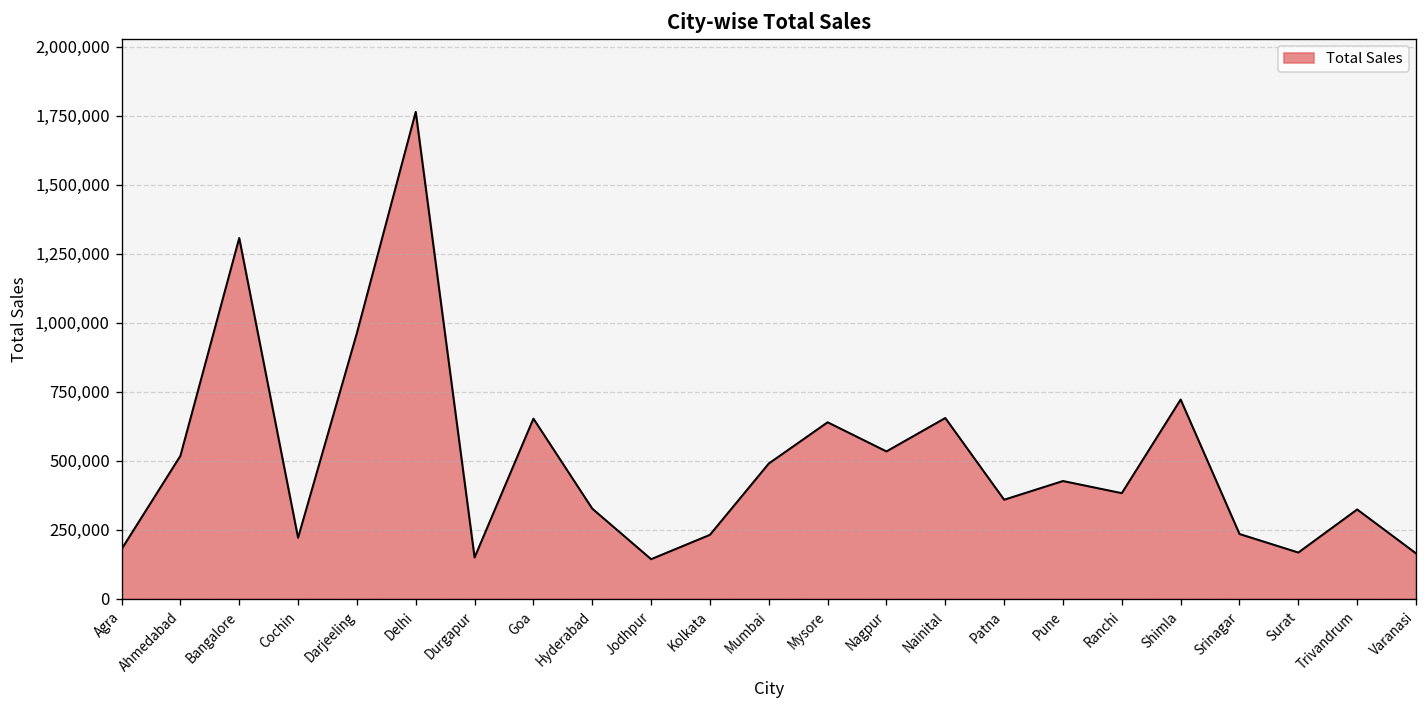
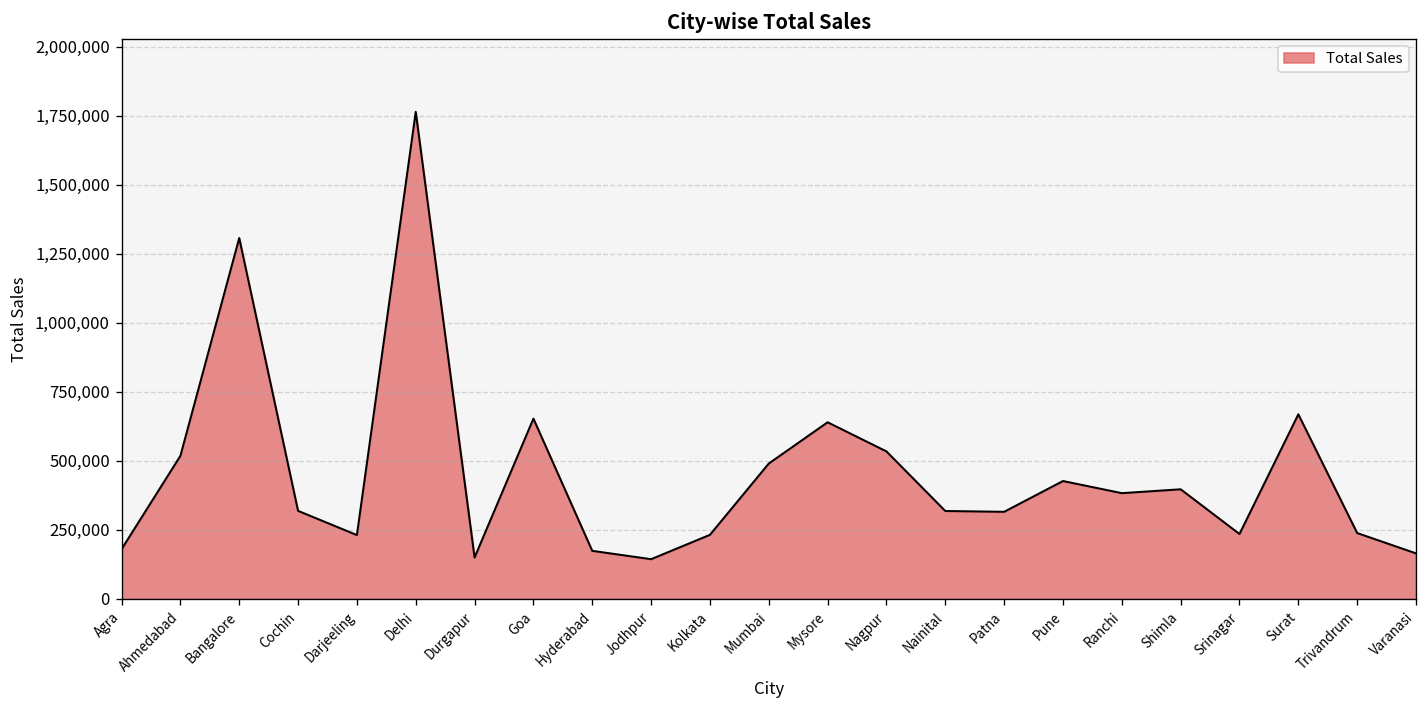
Cochin: 220,000 -> 320,000
Darjeeling: 960,000 -> 230,000
Hyderabad: 330,000 -> 170,000
Nainital: 660,000 -> 320,000
Patna: 360,000 -> 320,000
Shimla: 720,000 -> 400,000
Surat: 170,000 -> 670,000
Trivandrum: 320,000 -> 240,000
